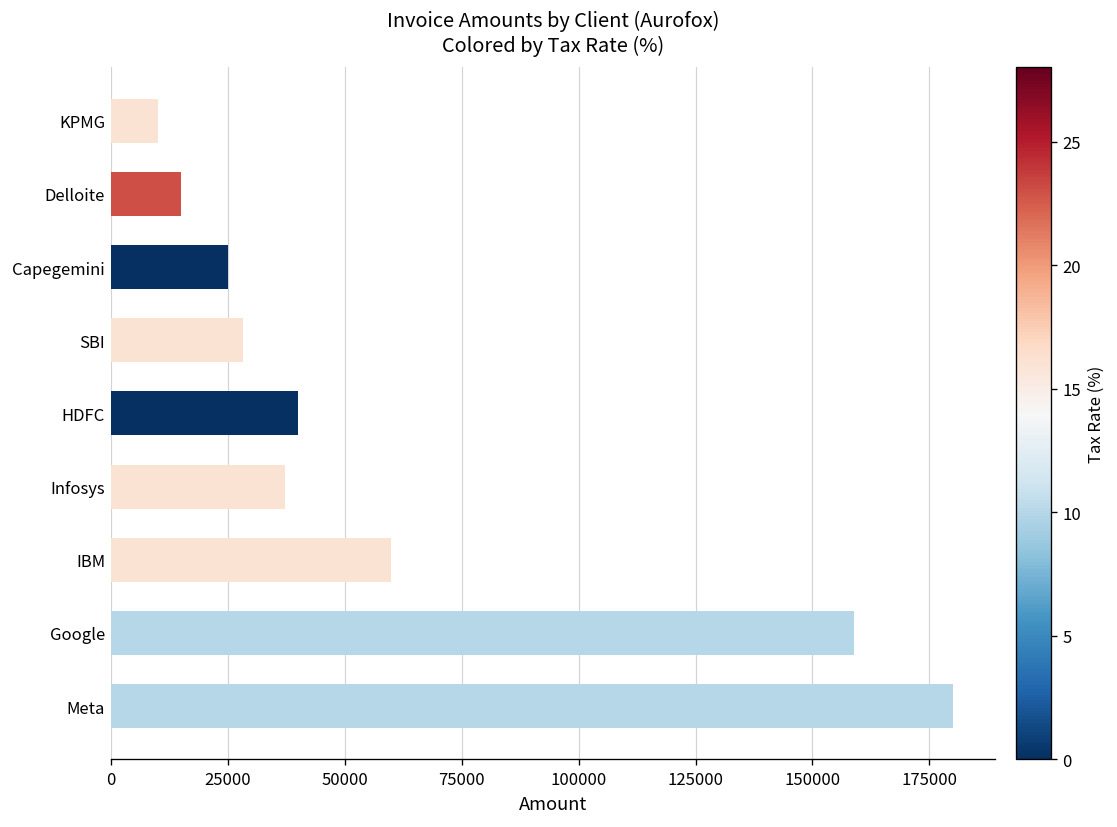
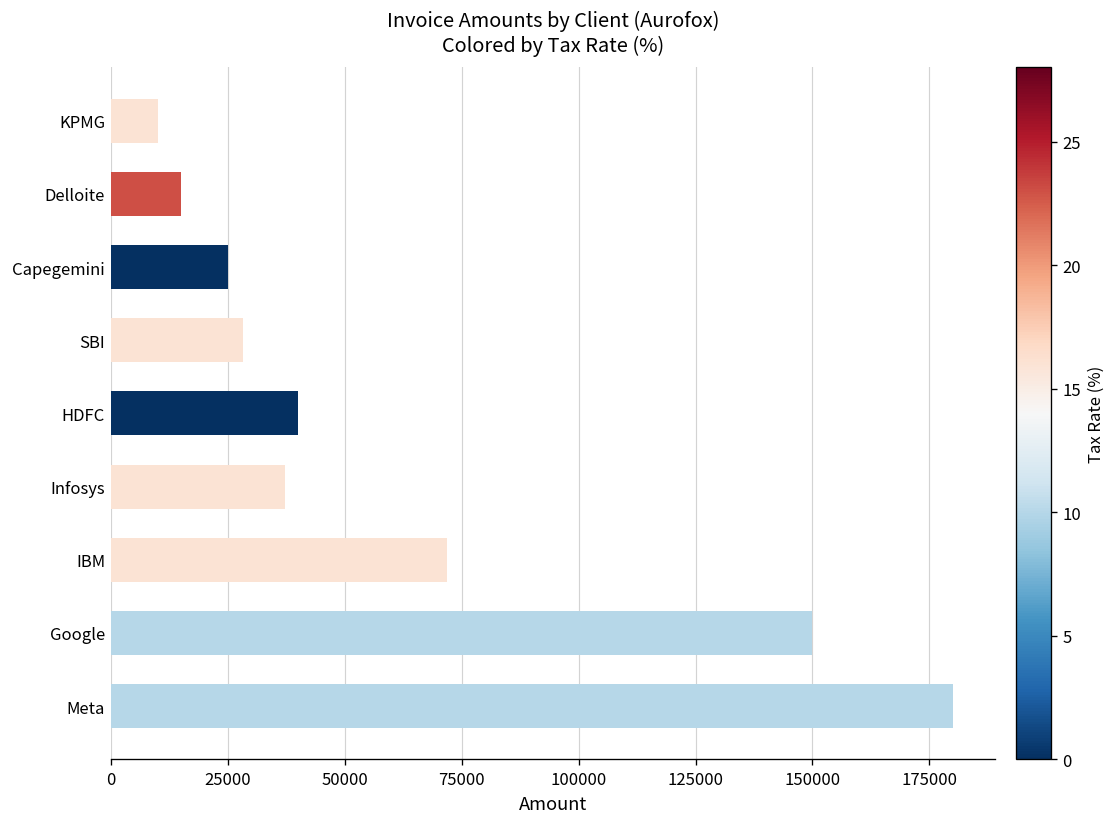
IBM: 60000 -> 72000
Google: 159000 -> 150000
